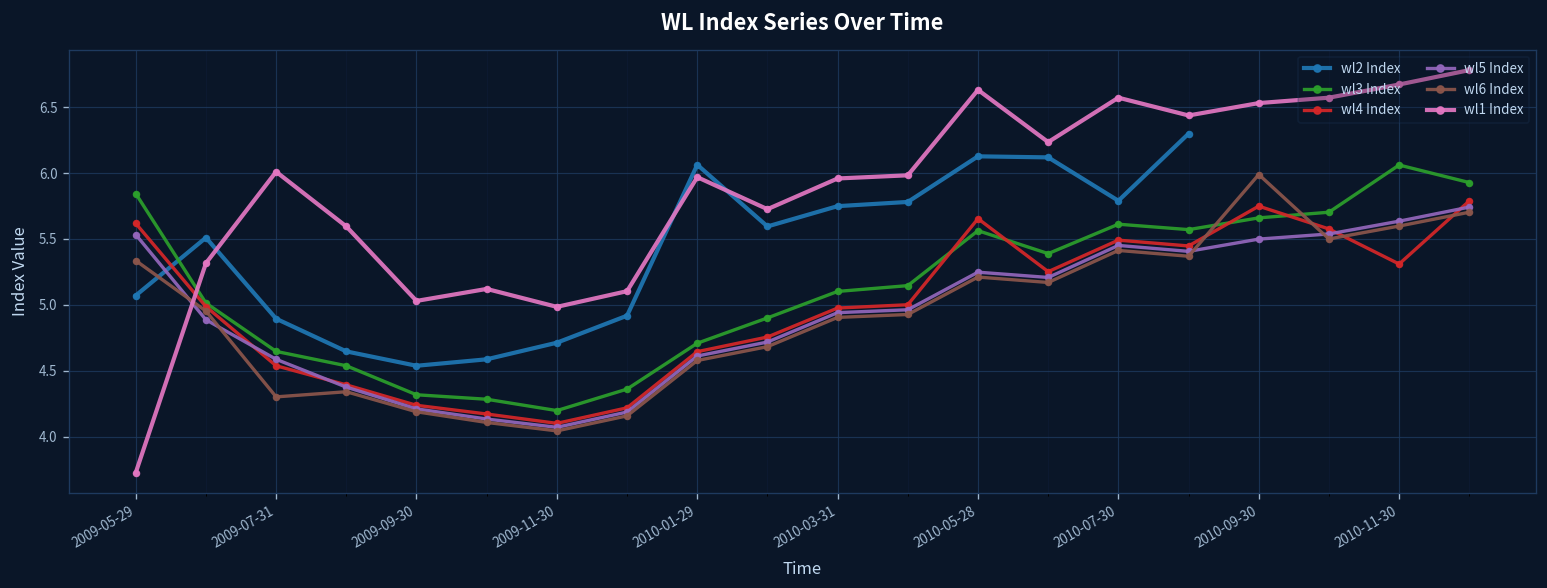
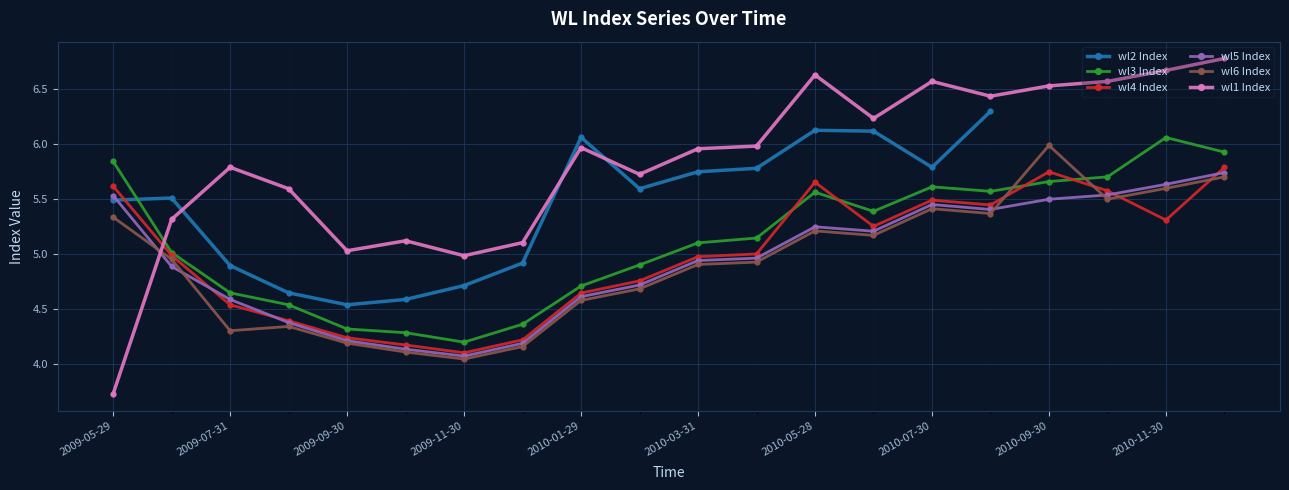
wl2 Index, 2009-05-29: 5.07 -> 5.49
wl1 Index, 2009-07-31: 6.01 -> 5.79
